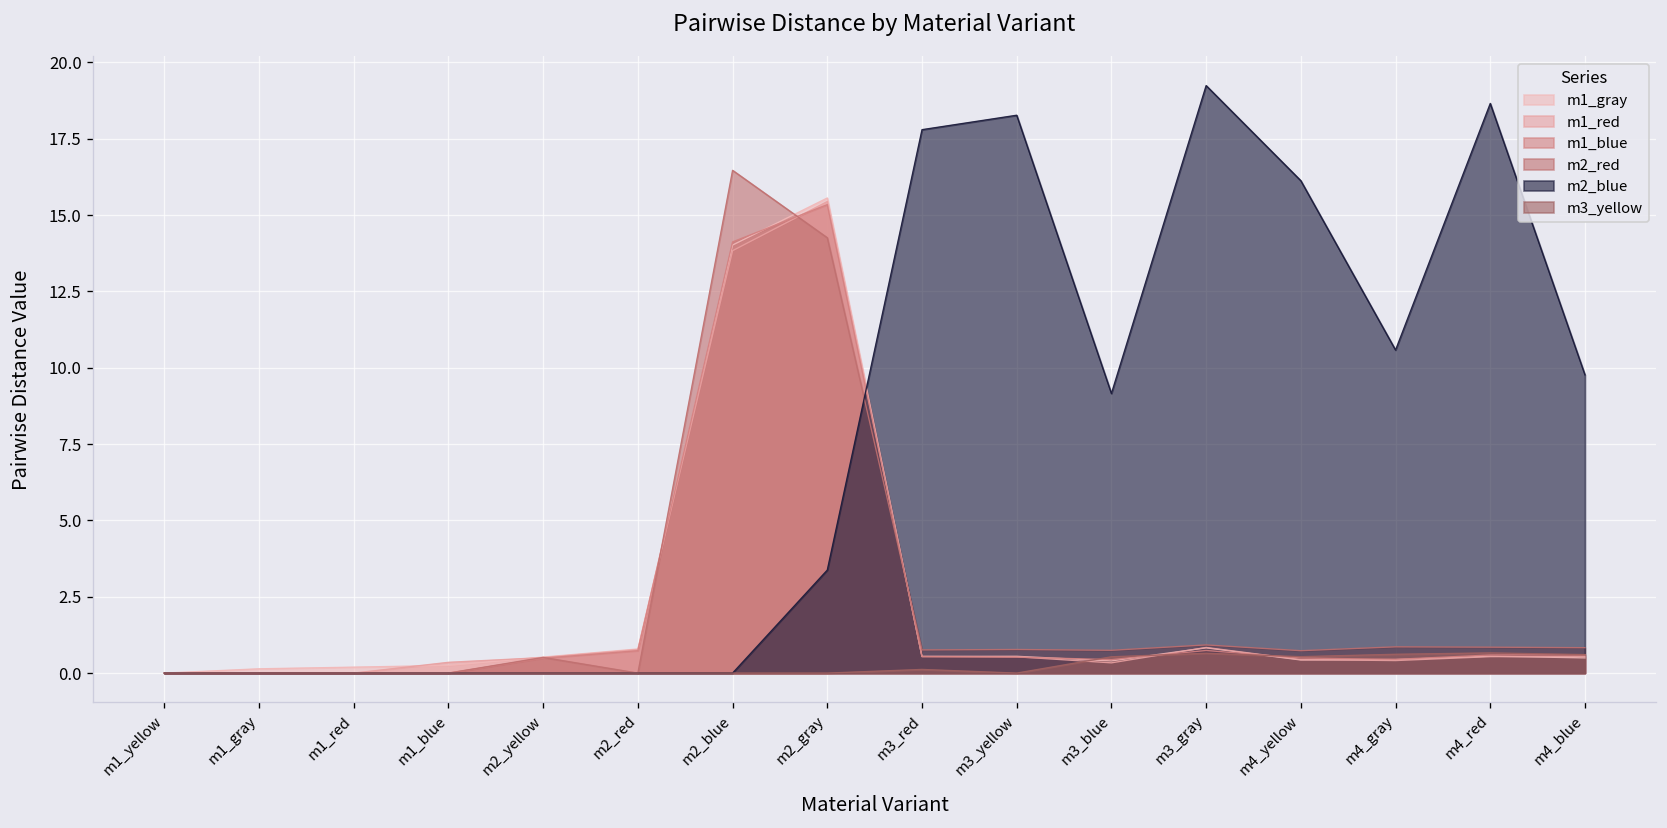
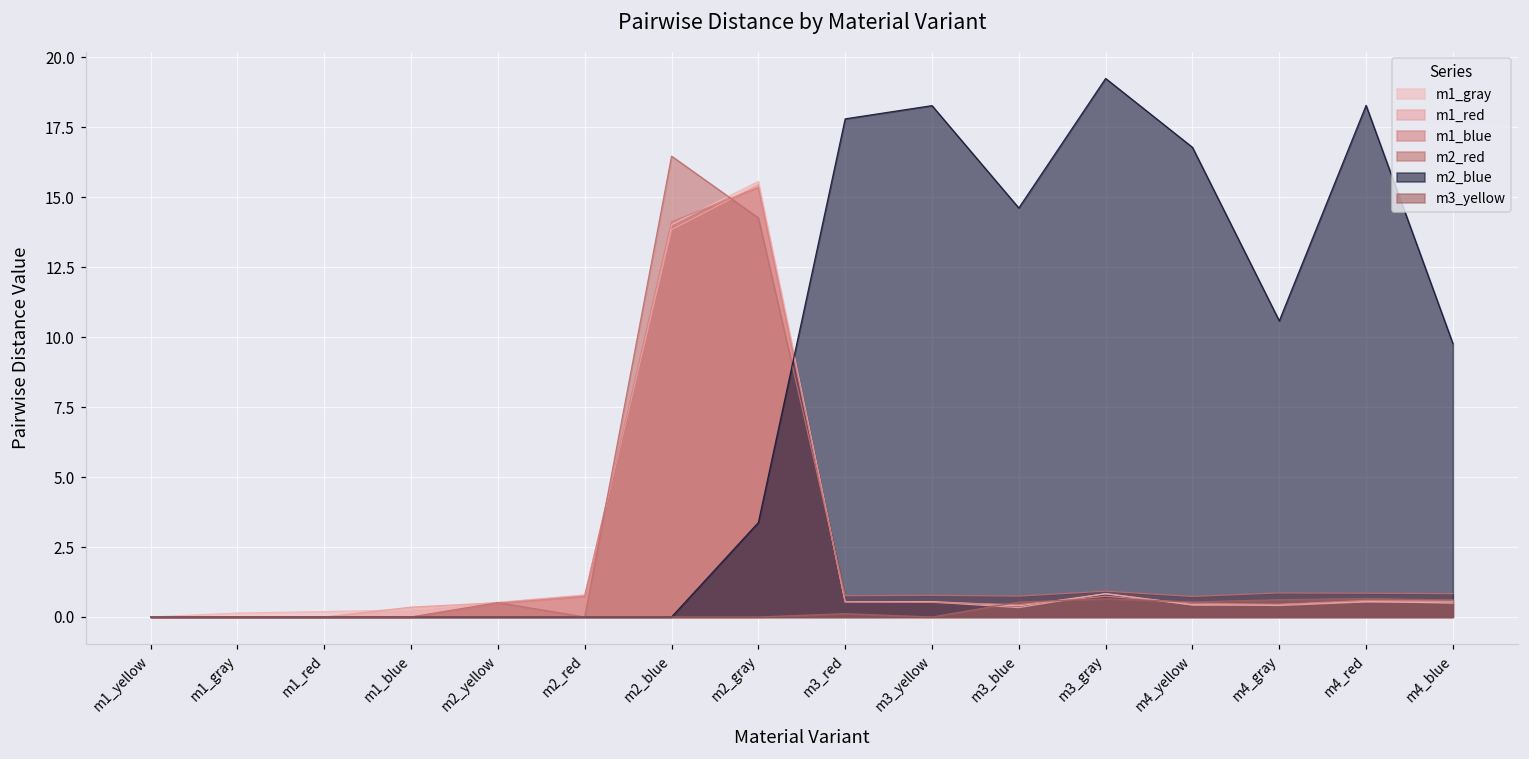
m2_blue, m3_blue: 9.2 -> 14.6
m2_blue, m4_yellow: 16.1 -> 16.8
m2_blue, m4_red: 18.7 -> 18.3
